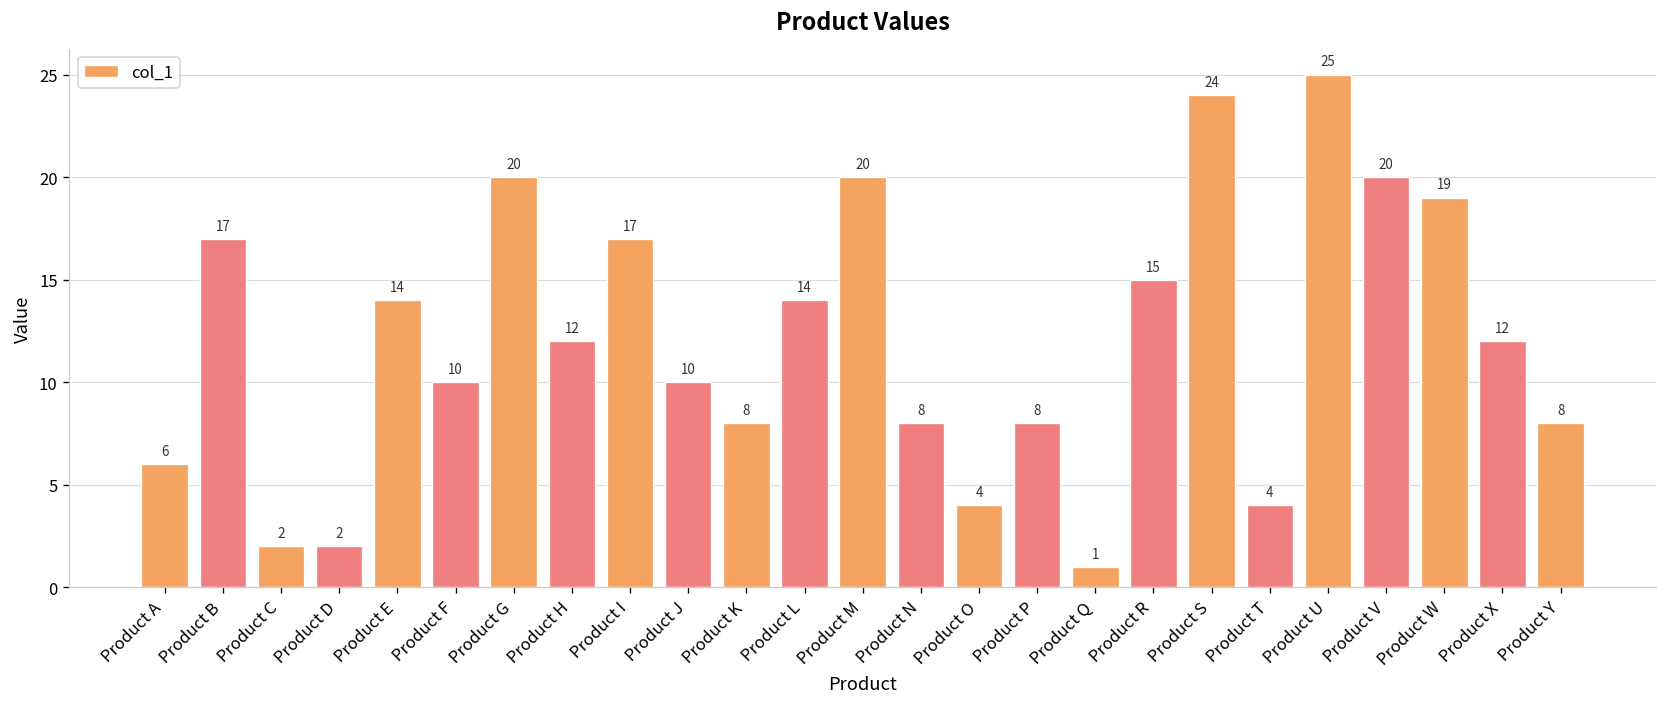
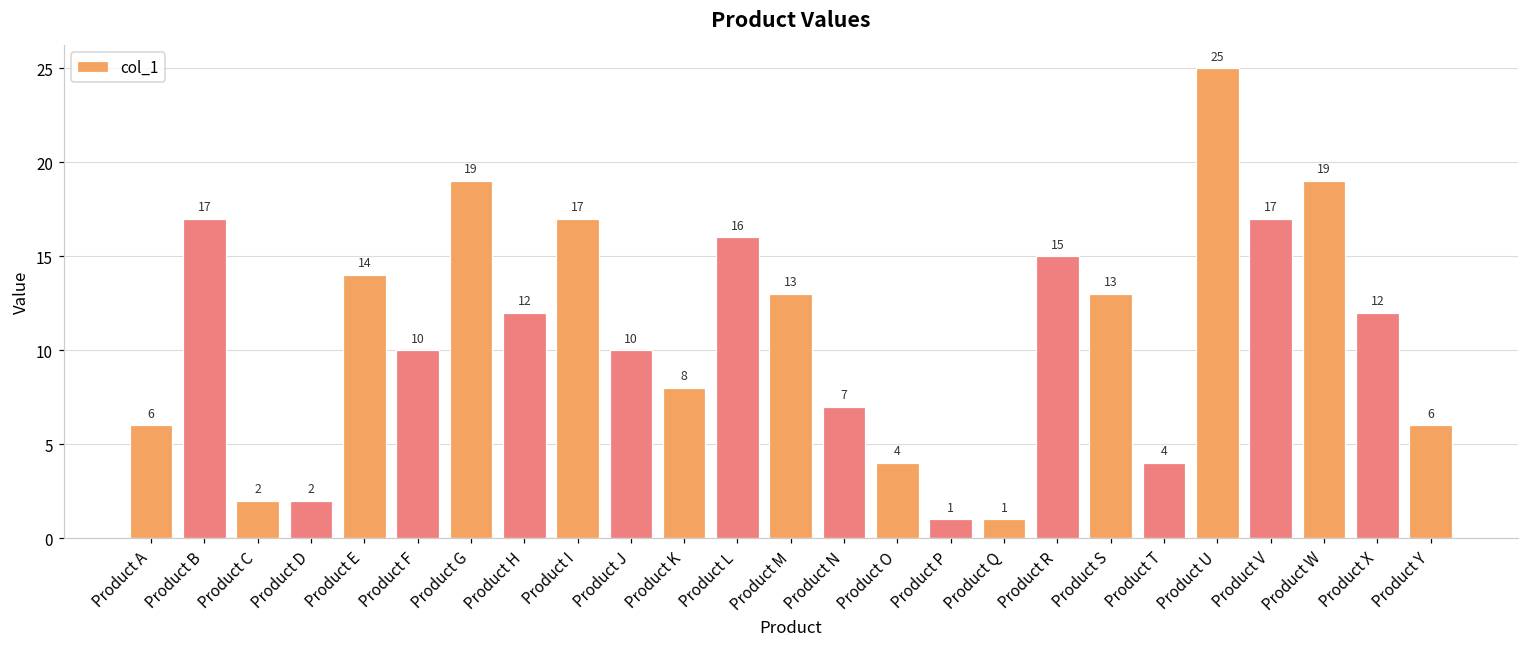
Product G: 20 -> 19
Product L: 14 -> 16
Product M: 20 -> 13
Product N: 8 -> 7
Product P: 8 -> 1
Product S: 24 -> 13
Product V: 20 -> 17
Product Y: 8 -> 6
